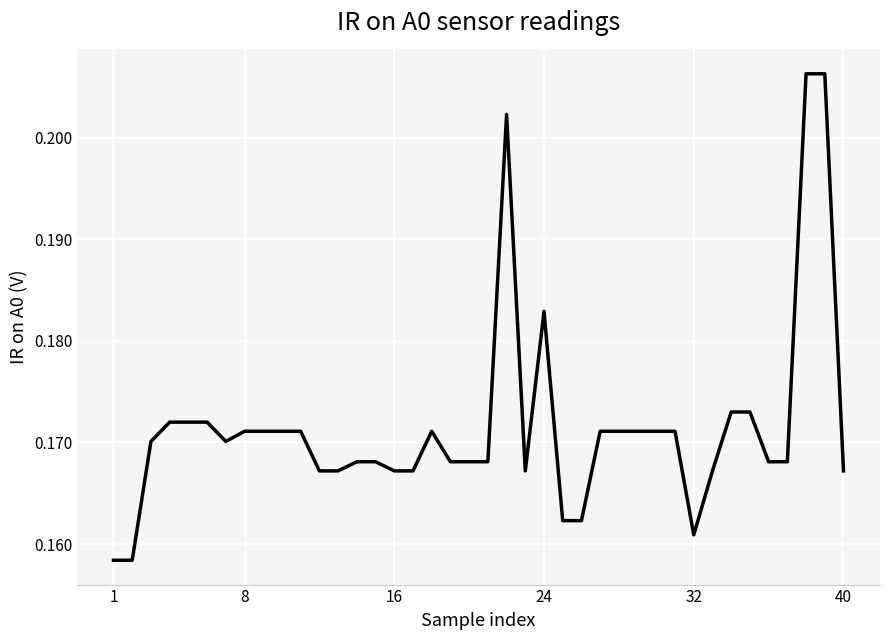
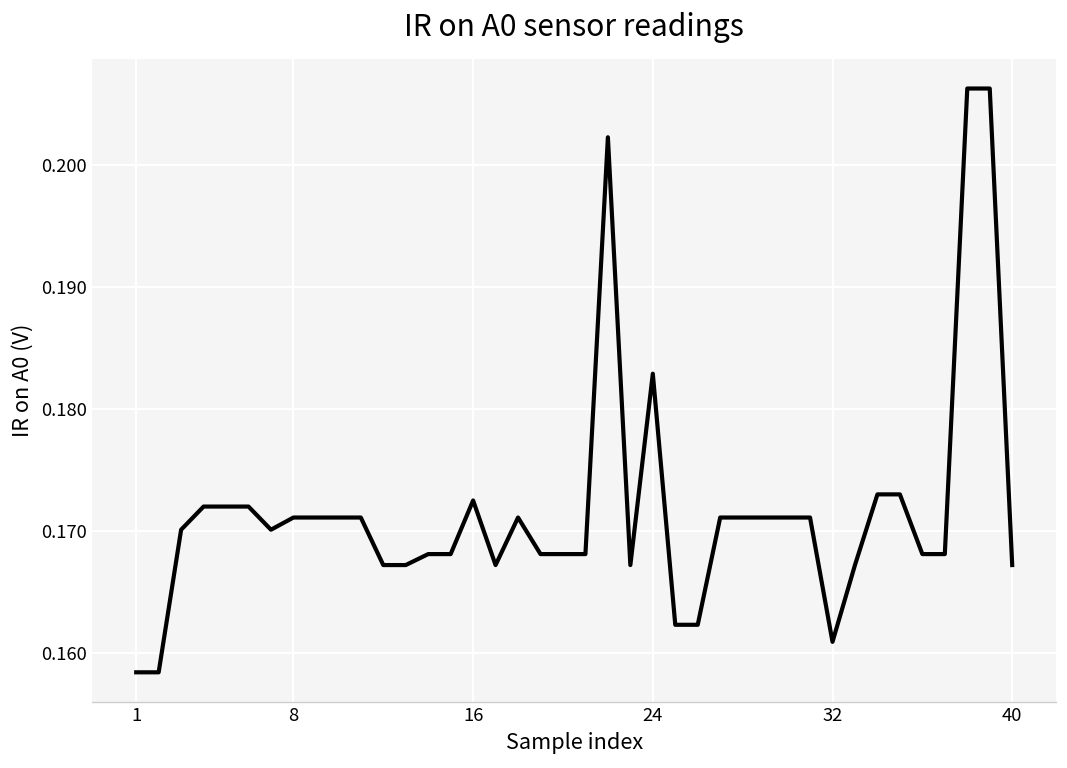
16: 0.1672 -> 0.1725
